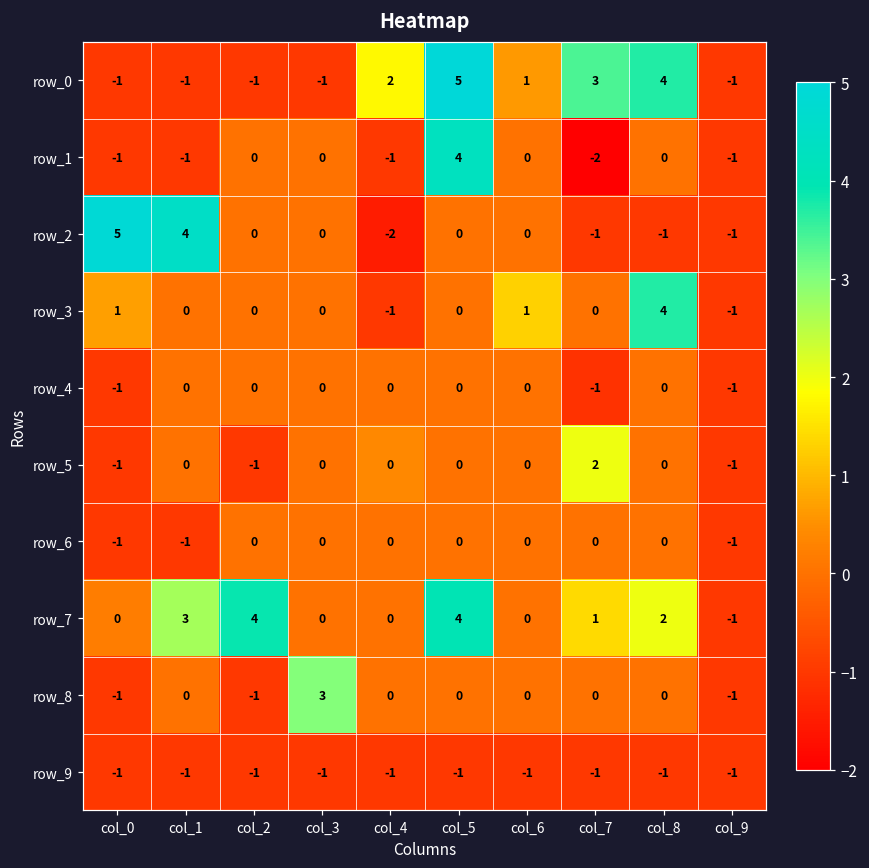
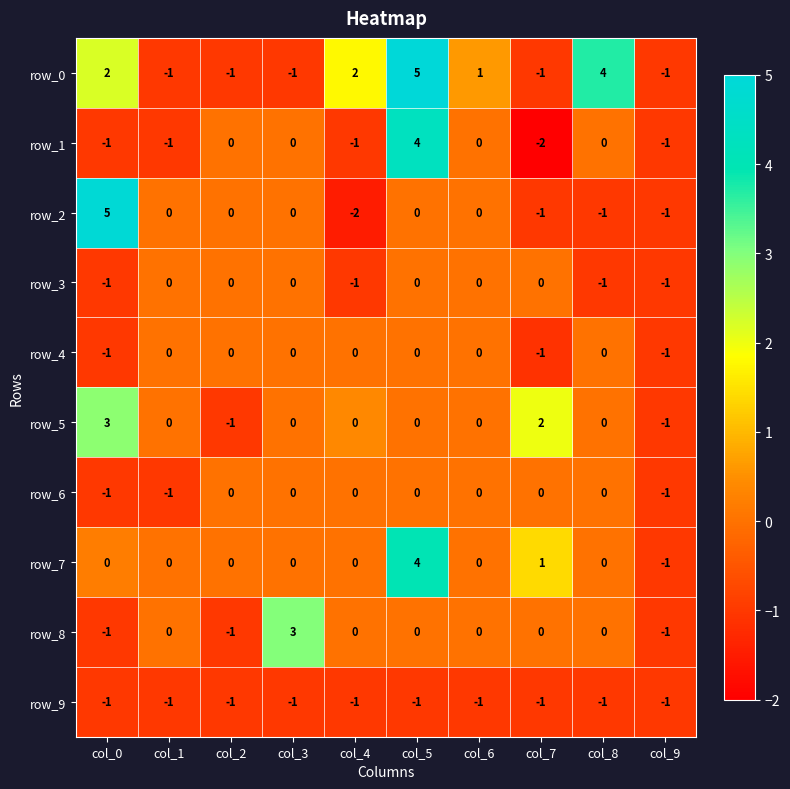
row_0, col_0: -1 -> 2
row_0, col_7: 3 -> -1
row_2, col_1: 4 -> 0
row_3, col_0: 1 -> -1
row_3, col_6: 1 -> 0
row_3, col_8: 4 -> -1
row_5, col_0: -1 -> 3
row_7, col_1: 3 -> 0
row_7, col_2: 4 -> 0
row_7, col_8: 2 -> 0
